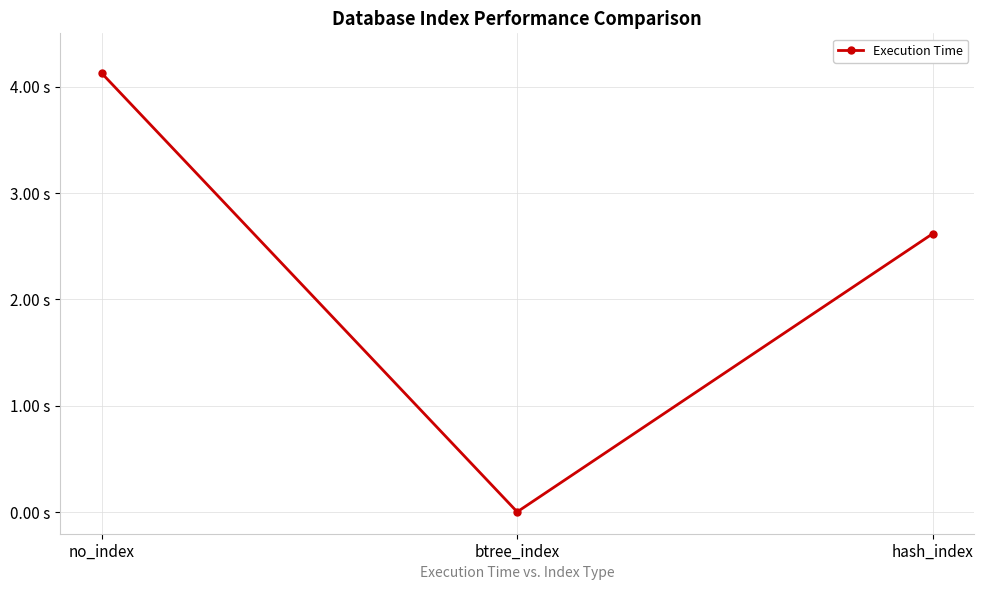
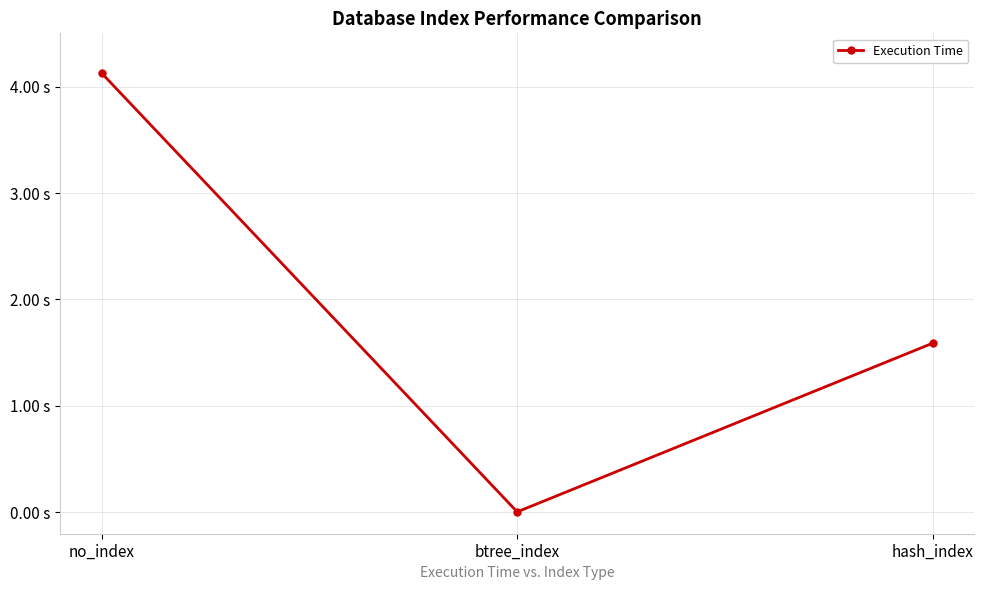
hash_index: 2.62 s -> 1.59 s
